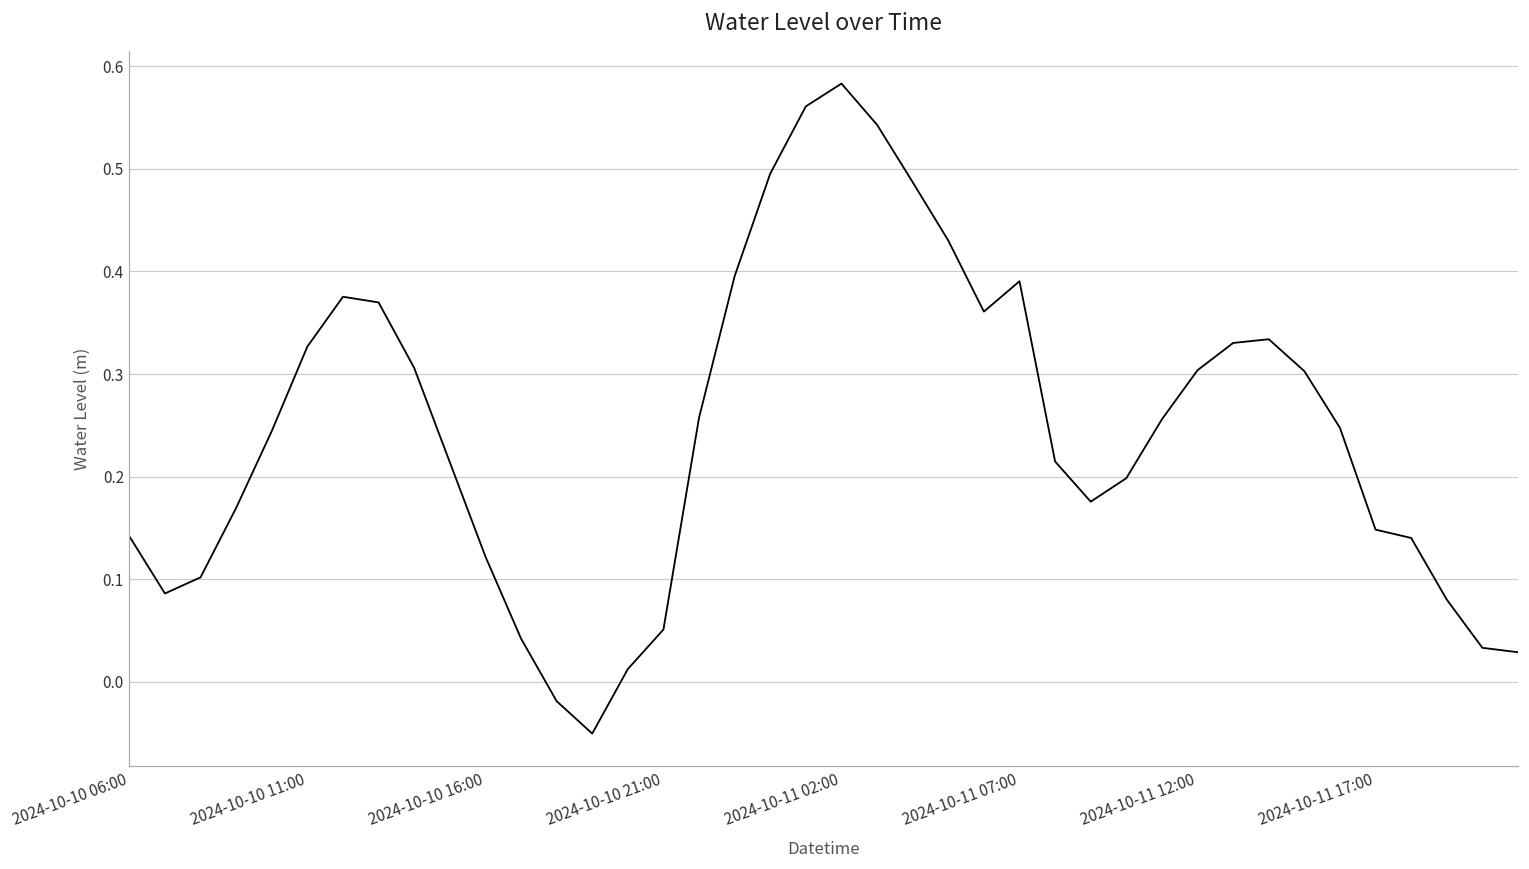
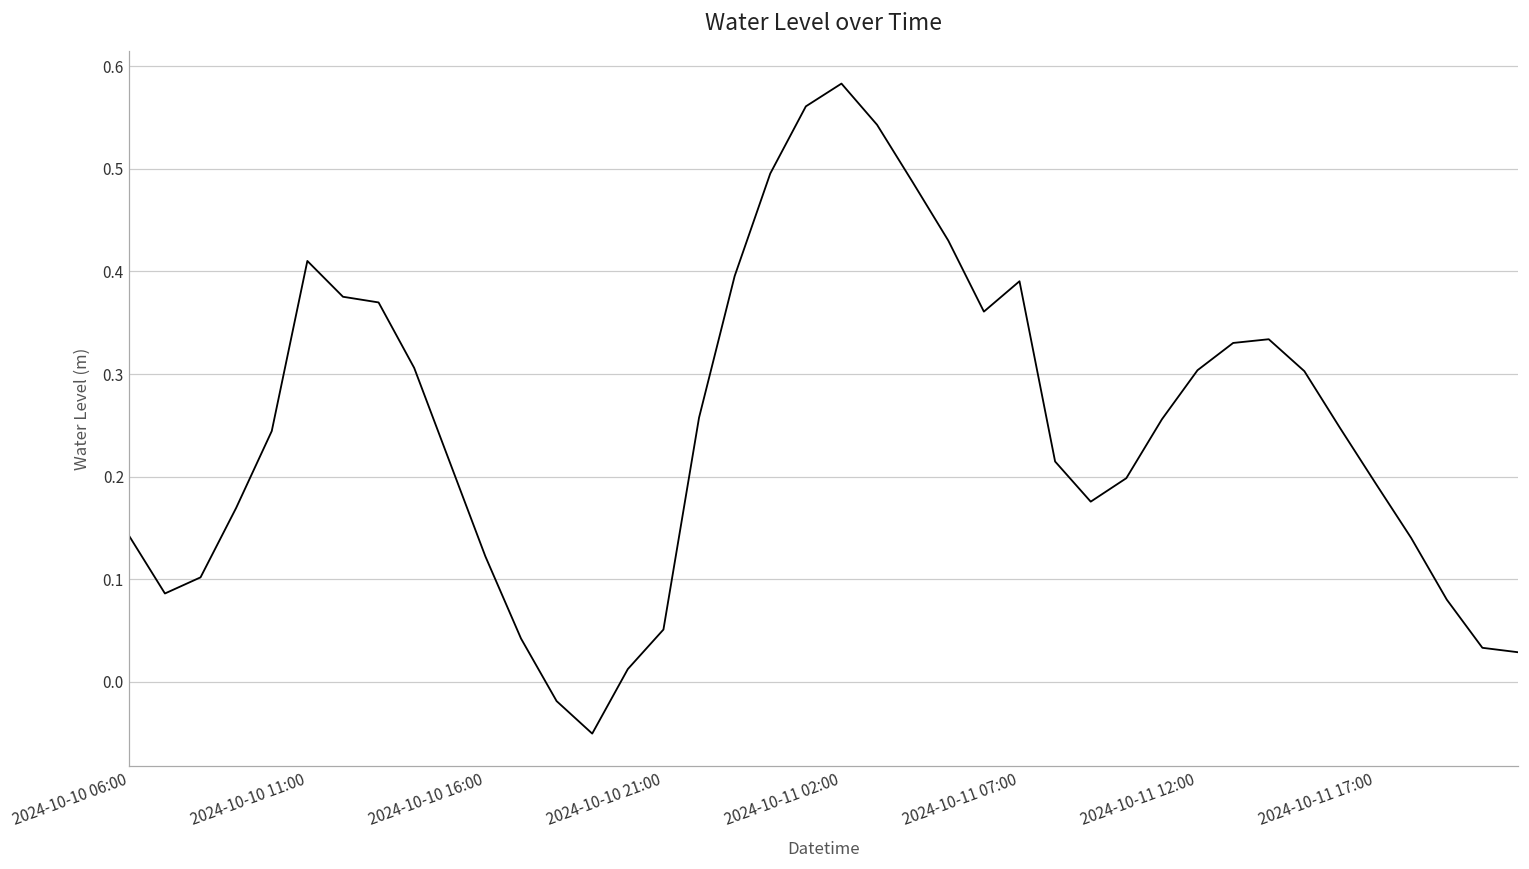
2024-10-10 11:00: 0.33 -> 0.41
2024-10-11 17:00: 0.15 -> 0.19
